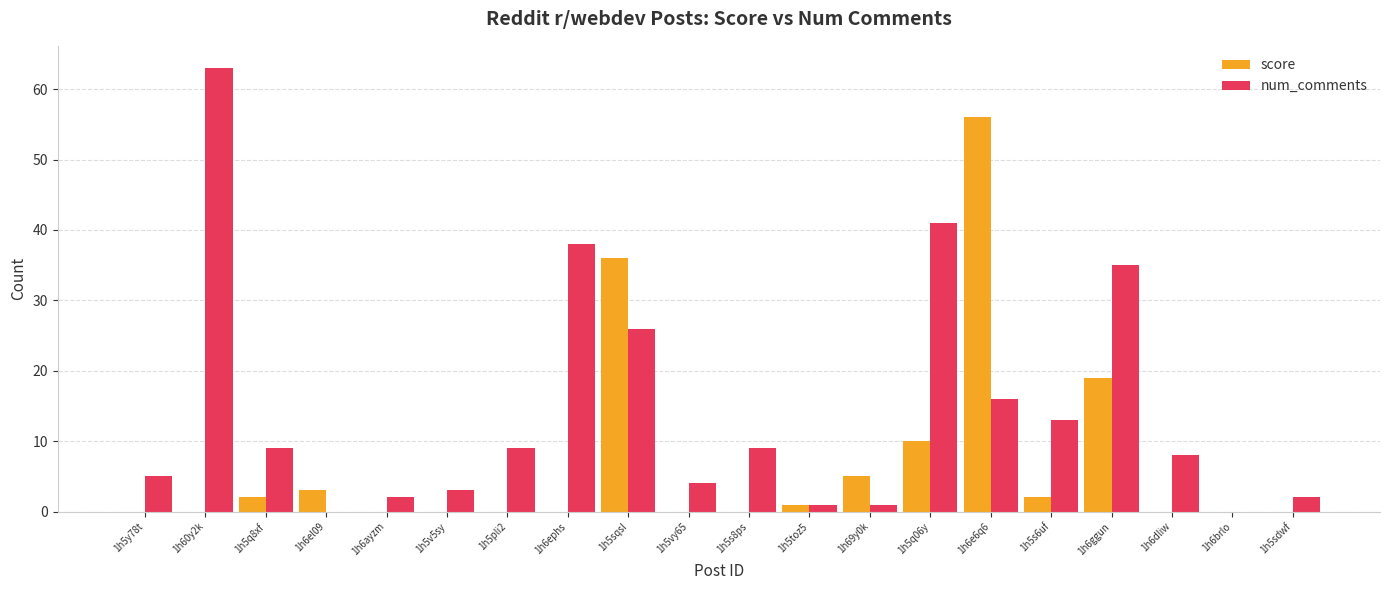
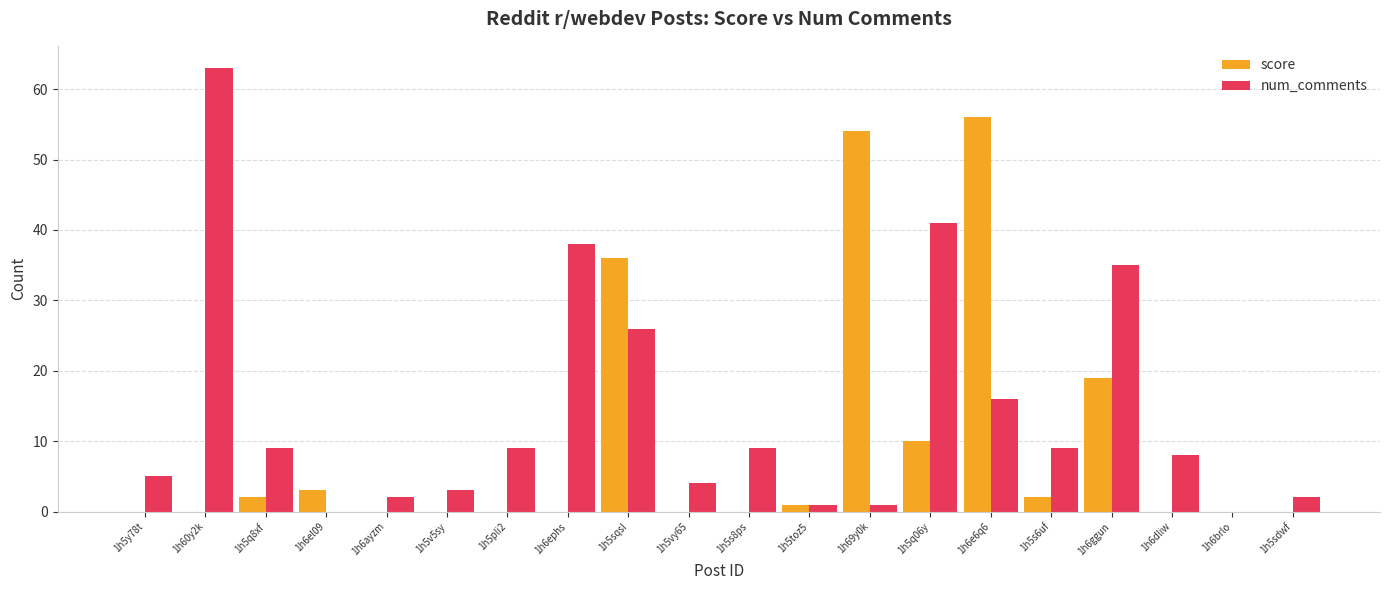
score, 1h69y0k: 5 -> 54
num_comments, 1h5s6uf: 13 -> 9
